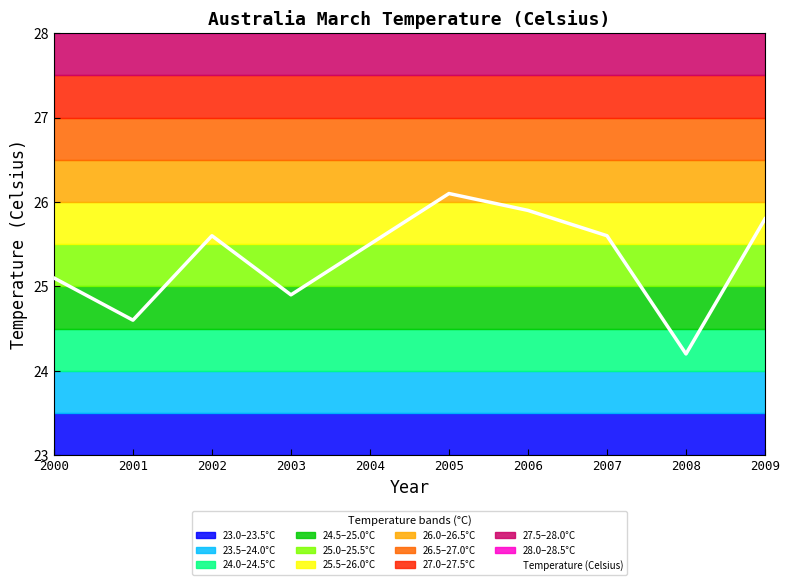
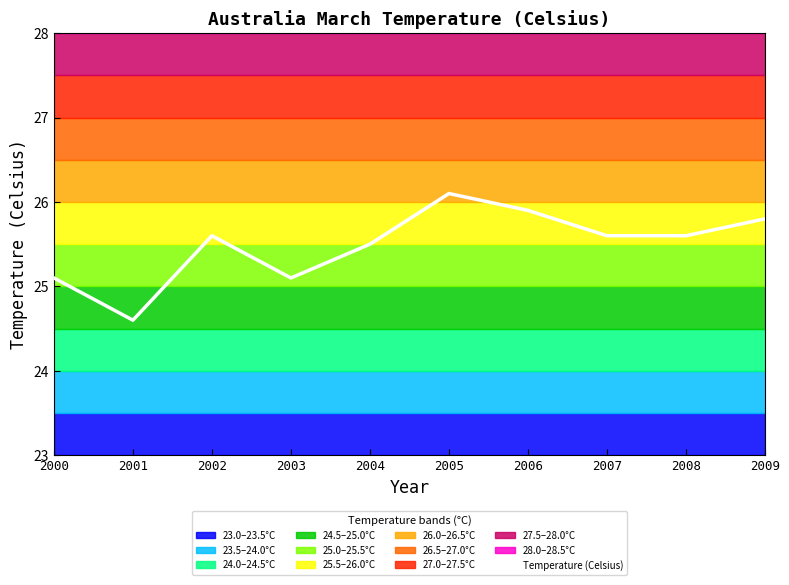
Temperature (Celsius), 2003: 24.9 -> 25.1
Temperature (Celsius), 2008: 24.2 -> 25.6
